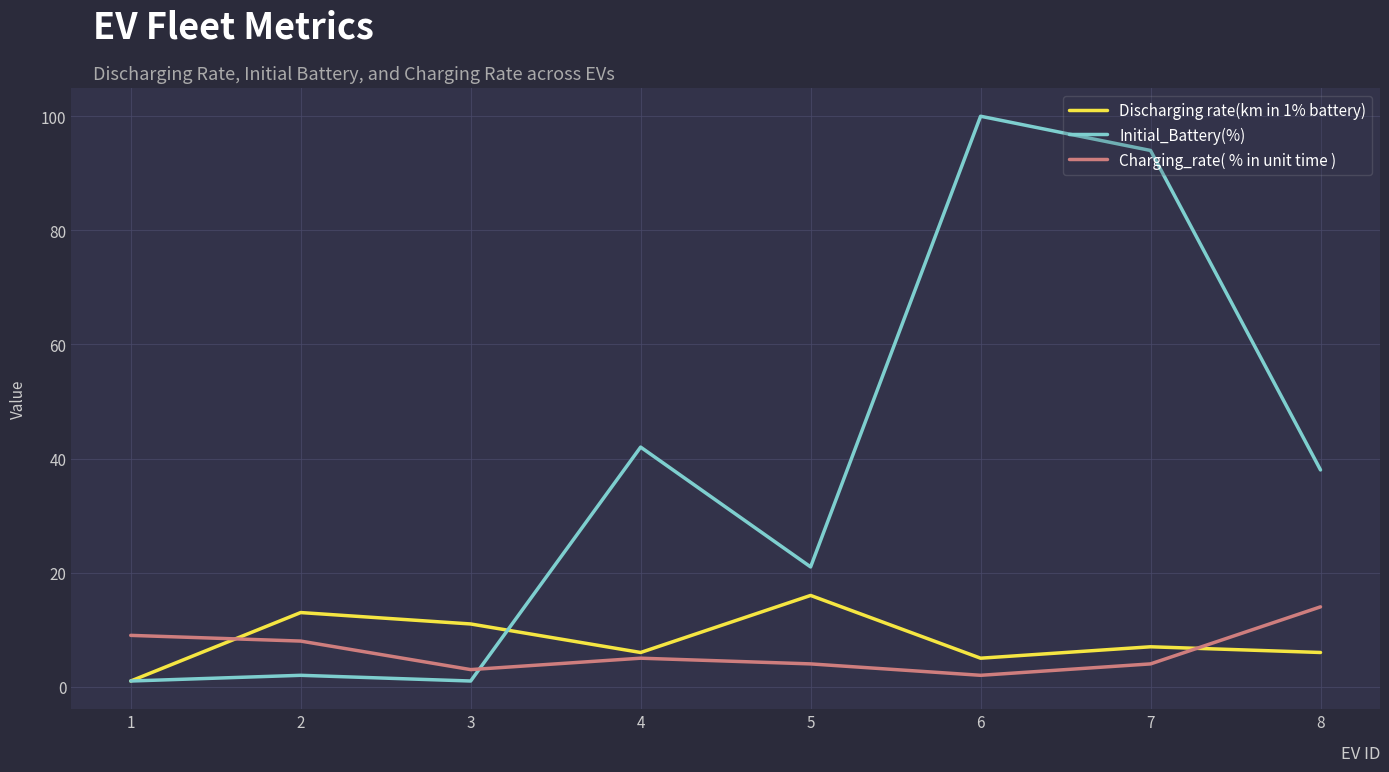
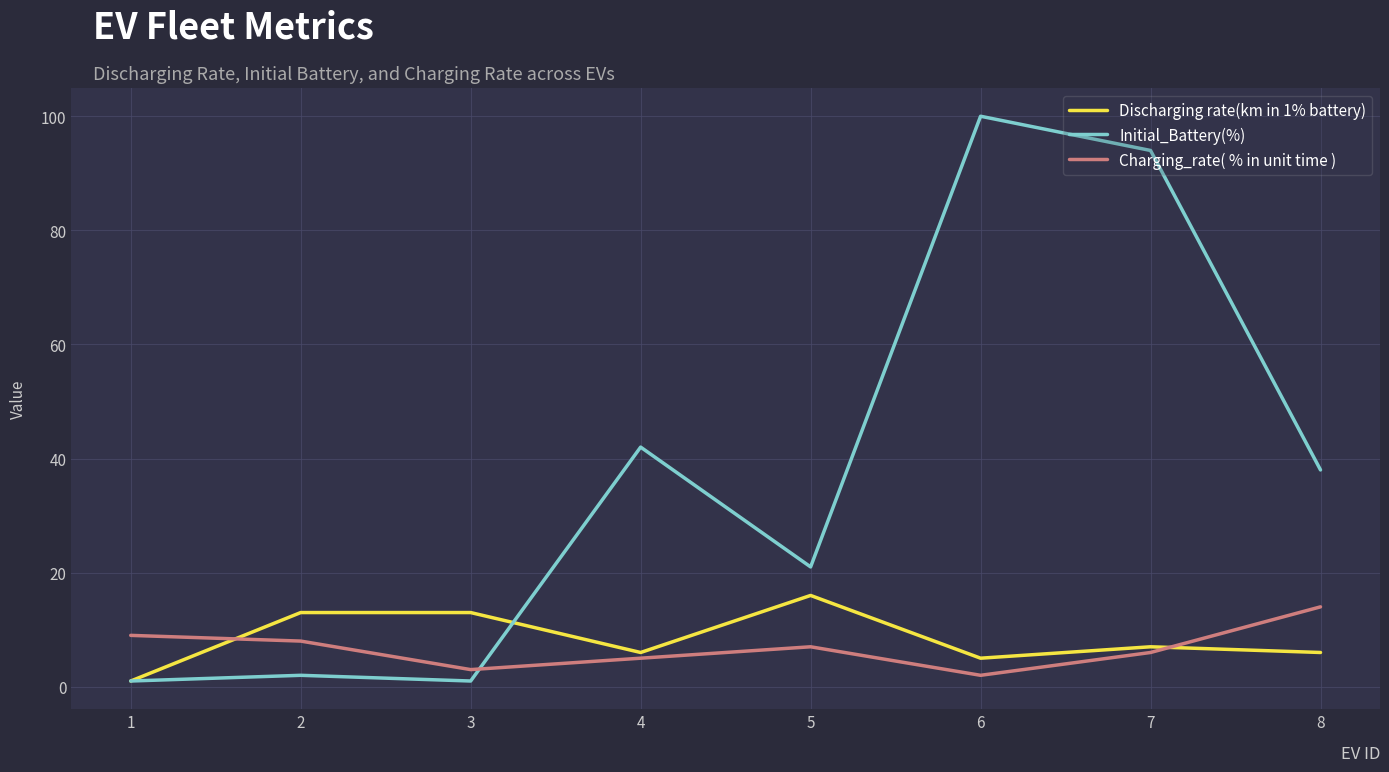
Discharging rate(km in 1% battery), 3: 11 -> 13
Charging_rate( % in unit time ), 5: 4 -> 7
Charging_rate( % in unit time ), 7: 4 -> 6
